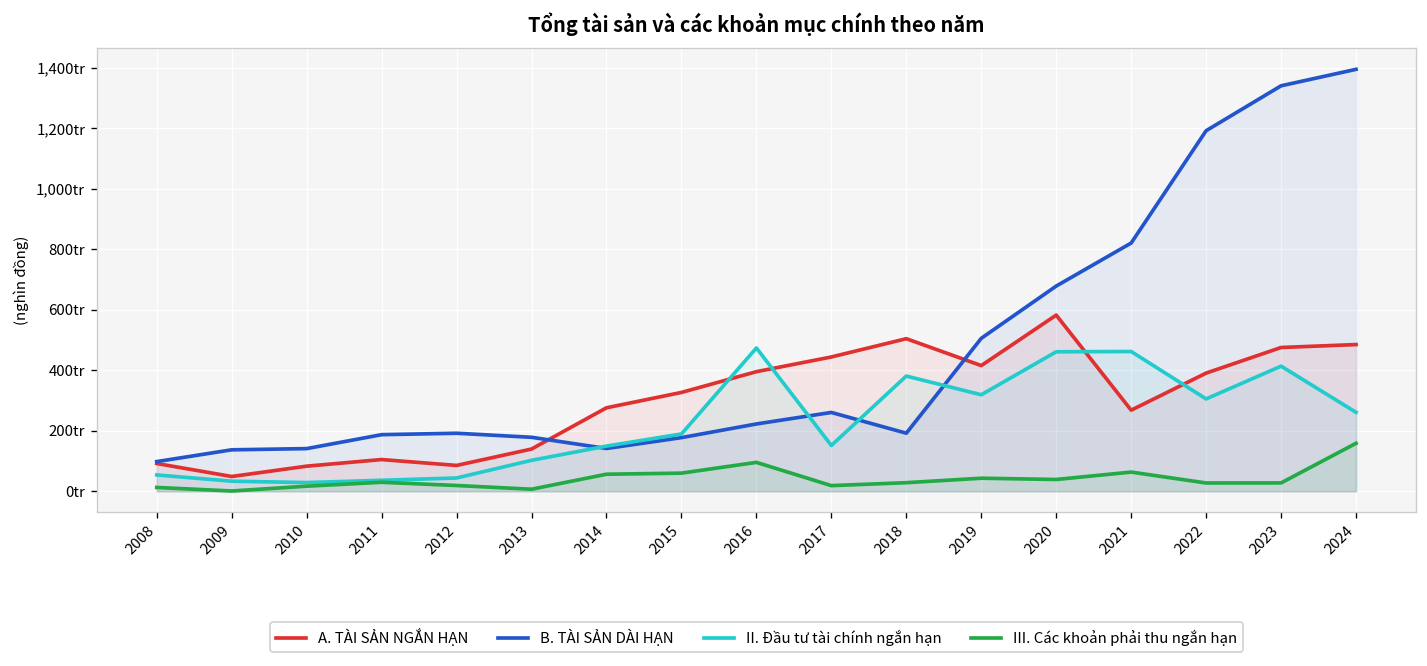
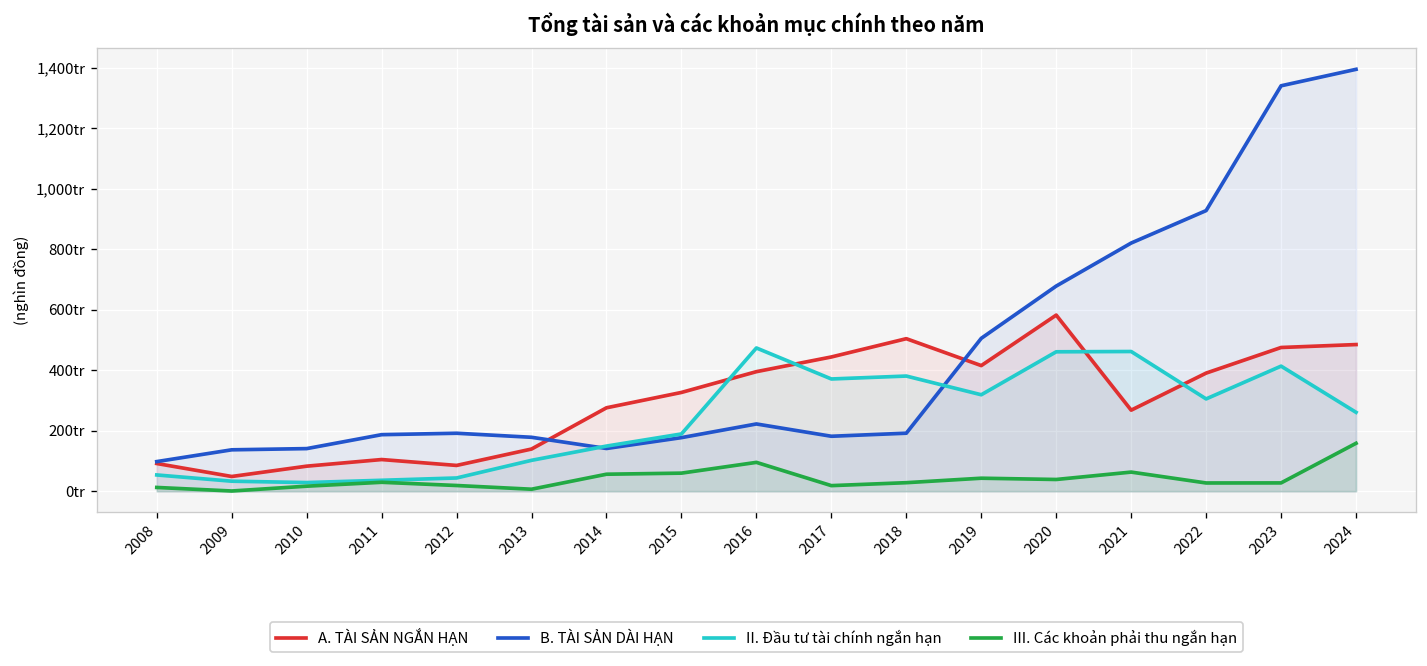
B. TÀI SẢN DÀI HẠN, 2017: 260tr -> 180tr
II. Đầu tư tài chính ngắn hạn, 2017: 150tr -> 370tr
B. TÀI SẢN DÀI HẠN, 2022: 1,190tr -> 930tr
